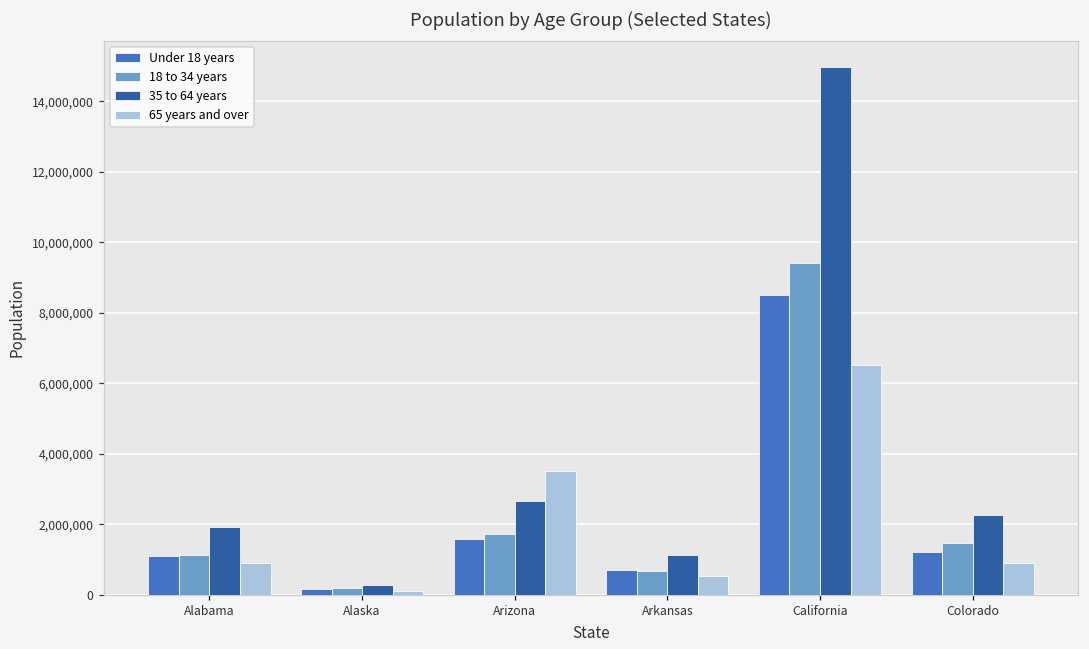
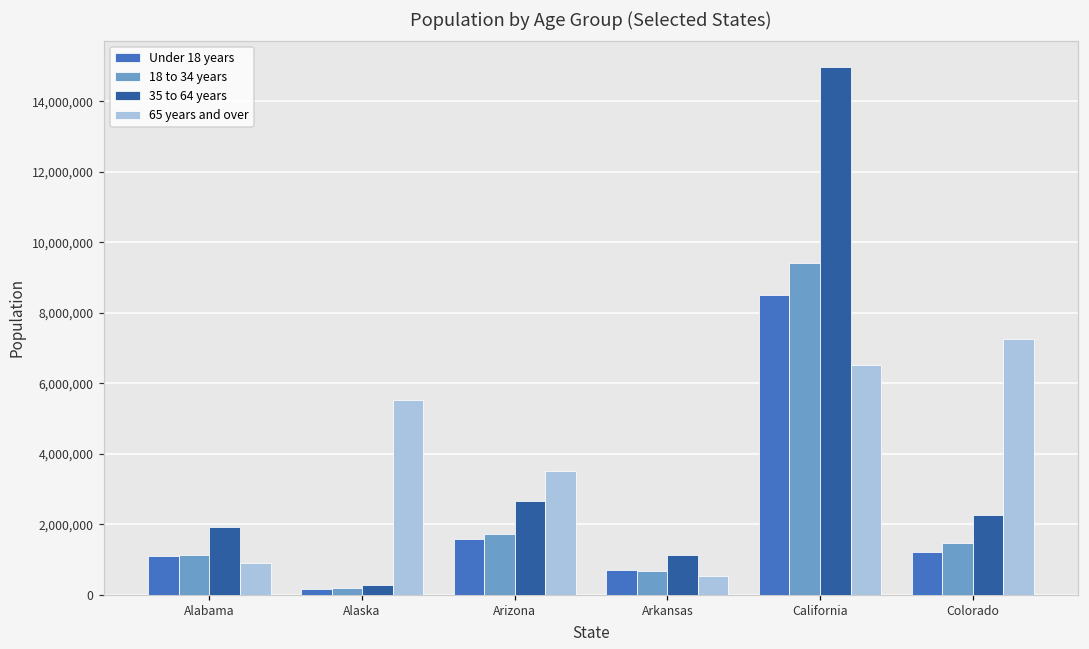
65 years and over, Alaska: 100,000 -> 5,500,000
65 years and over, Colorado: 900,000 -> 7,300,000
